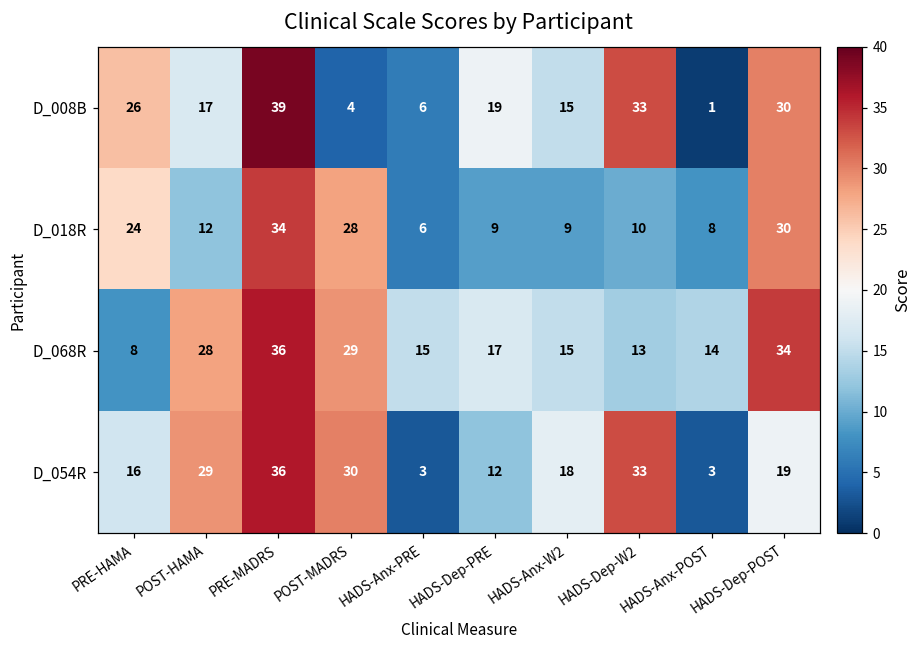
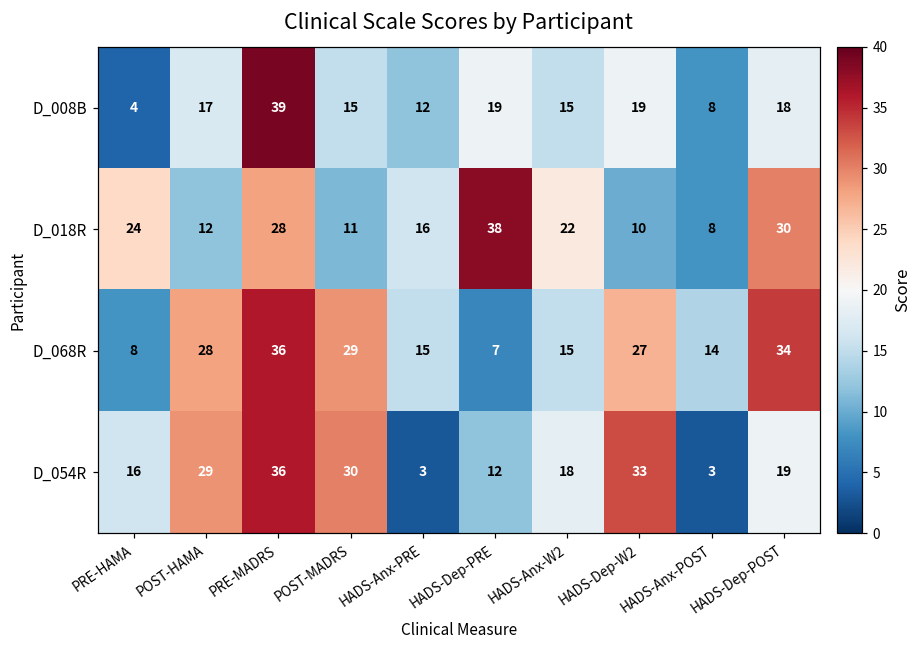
D_008B, PRE-HAMA: 26 -> 4
D_008B, POST-MADRS: 4 -> 15
D_008B, HADS-Anx-PRE: 6 -> 12
D_008B, HADS-Dep-W2: 33 -> 19
D_008B, HADS-Anx-POST: 1 -> 8
D_008B, HADS-Dep-POST: 30 -> 18
D_018R, PRE-MADRS: 34 -> 28
D_018R, POST-MADRS: 28 -> 11
D_018R, HADS-Anx-PRE: 6 -> 16
D_018R, HADS-Dep-PRE: 9 -> 38
D_018R, HADS-Anx-W2: 9 -> 22
D_068R, HADS-Dep-PRE: 17 -> 7
D_068R, HADS-Dep-W2: 13 -> 27
